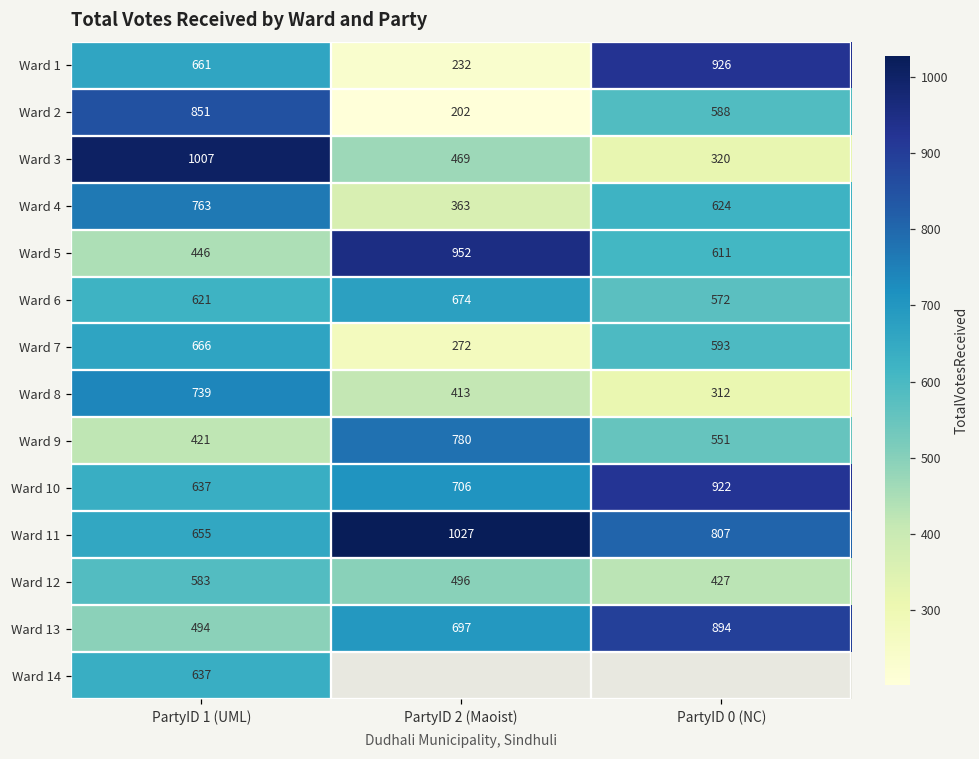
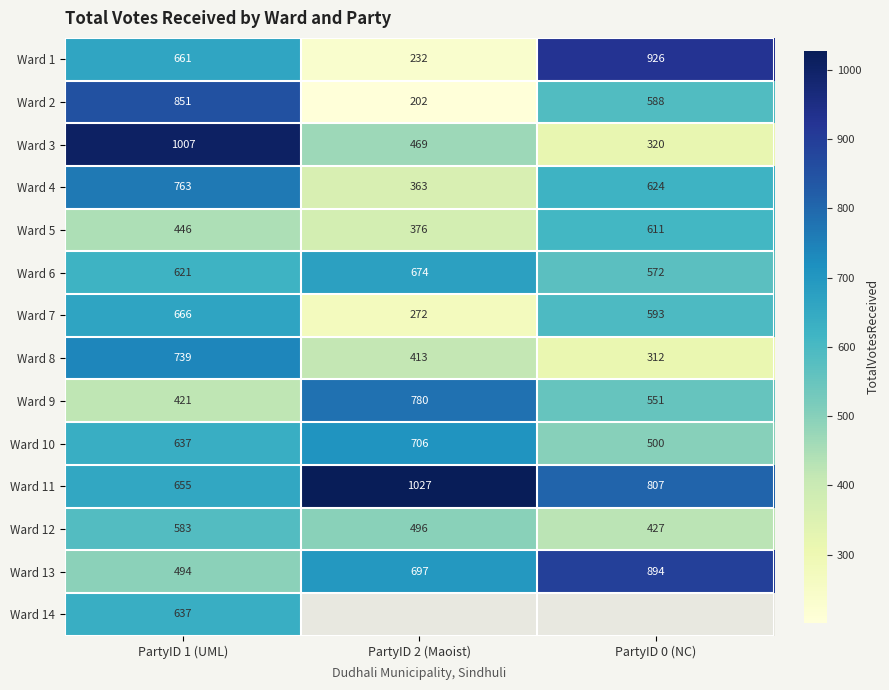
Ward 5, PartyID 2 (Maoist): 952 -> 376
Ward 10, PartyID 0 (NC): 922 -> 500
